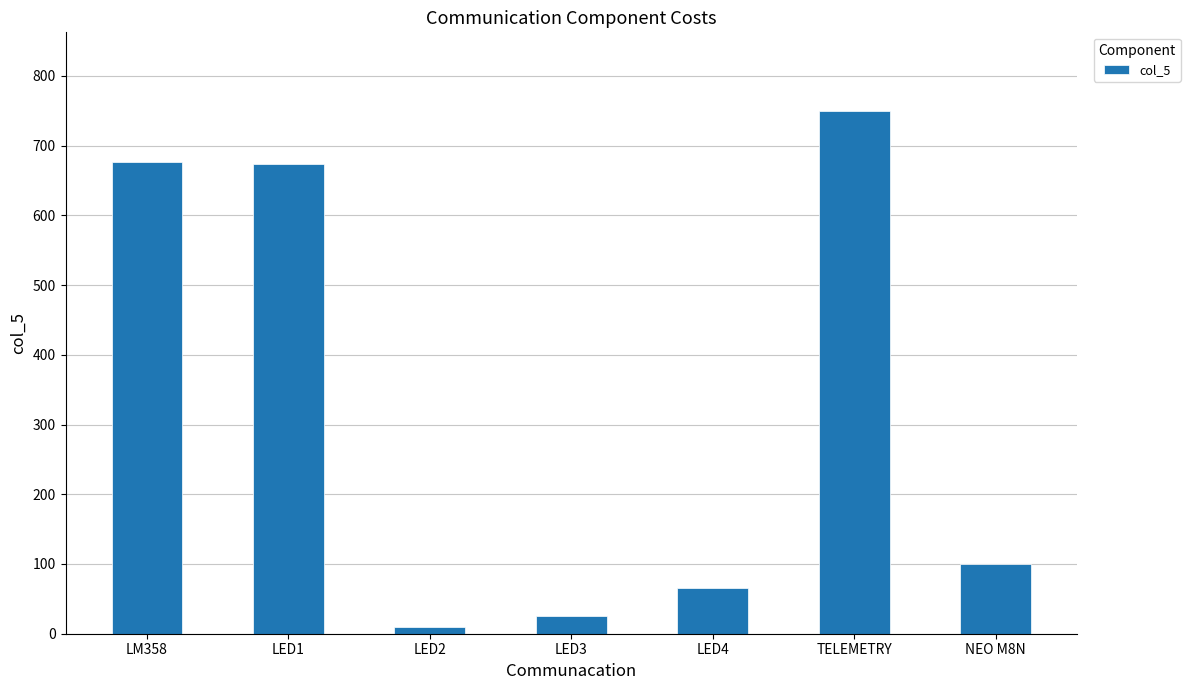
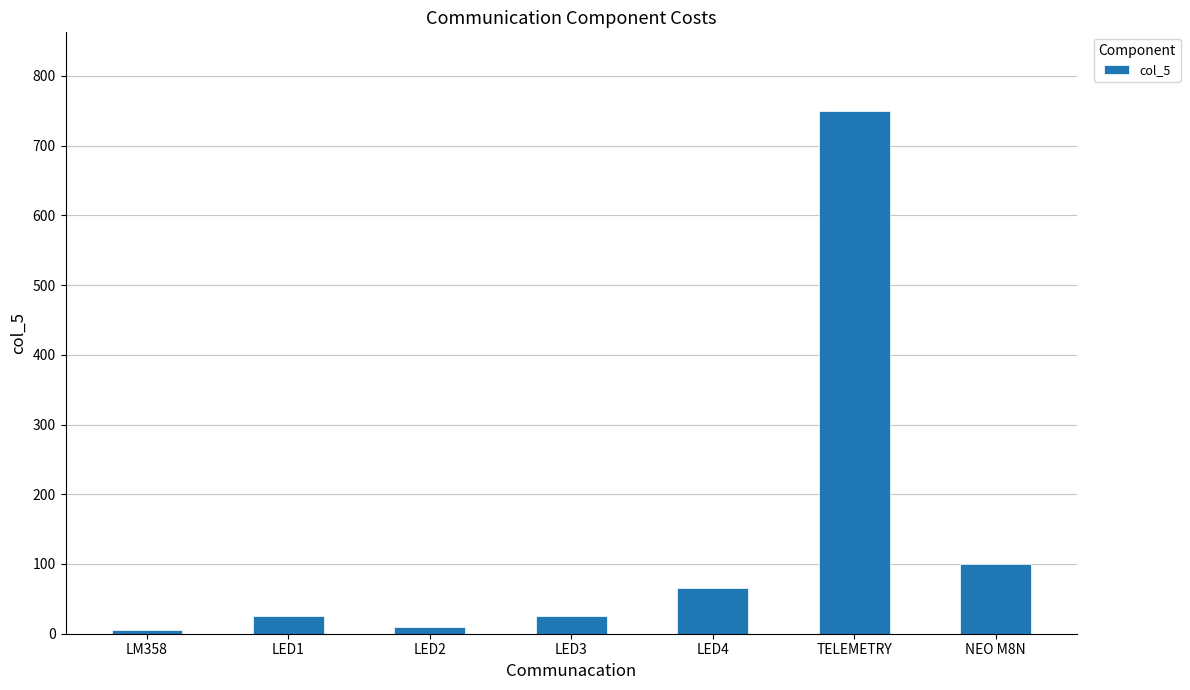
LM358: 680 -> 10
LED1: 670 -> 30
